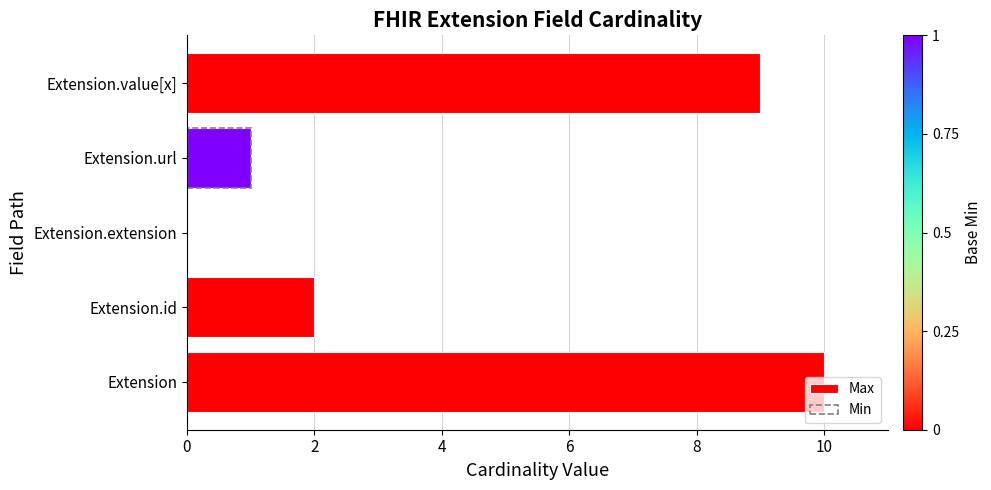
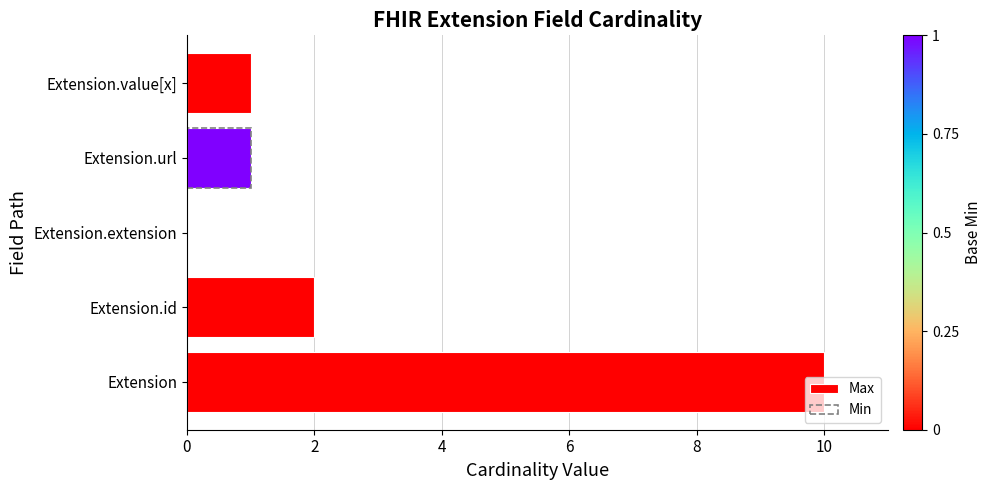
Max, Extension.value[x]: 9 -> 1
